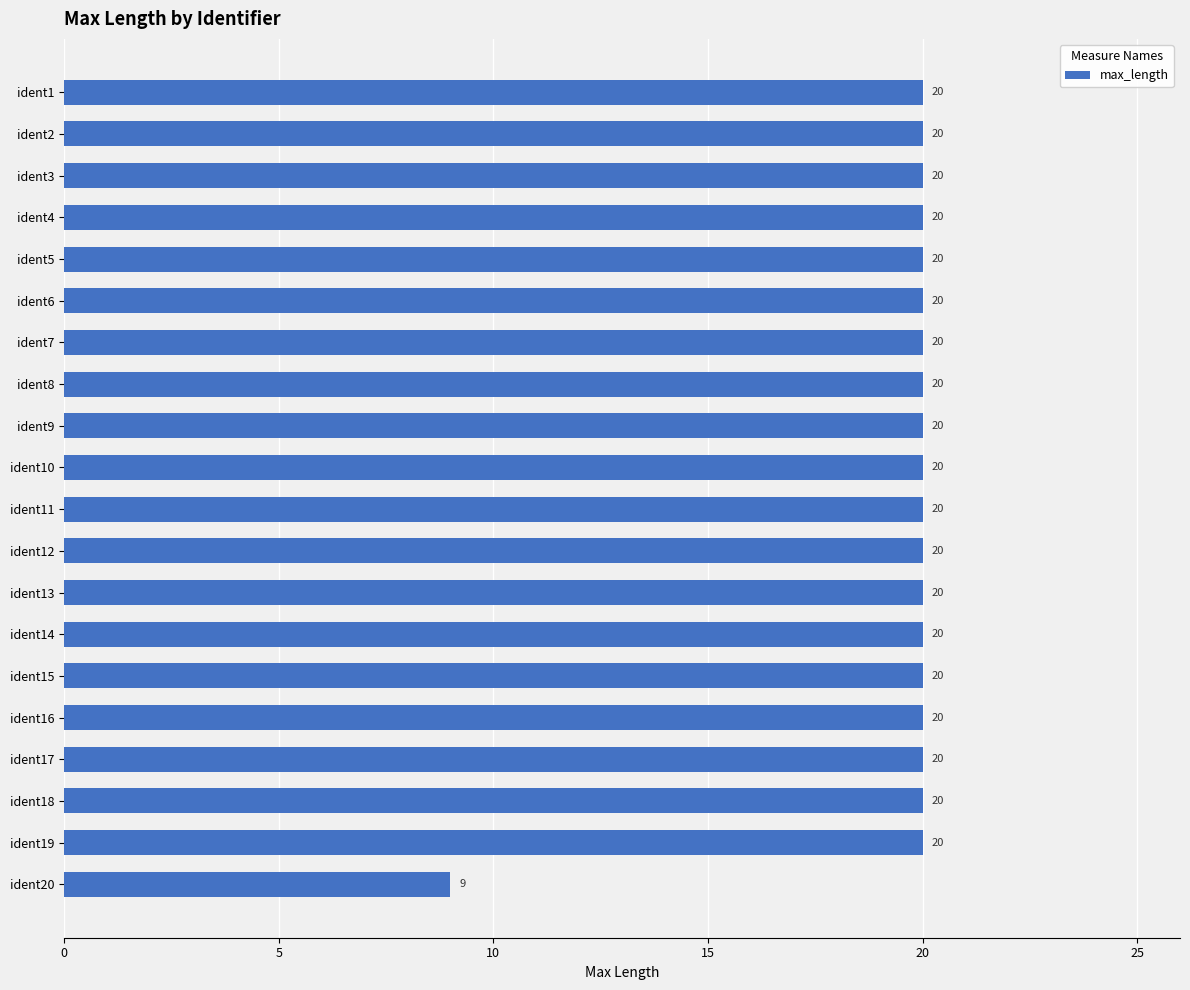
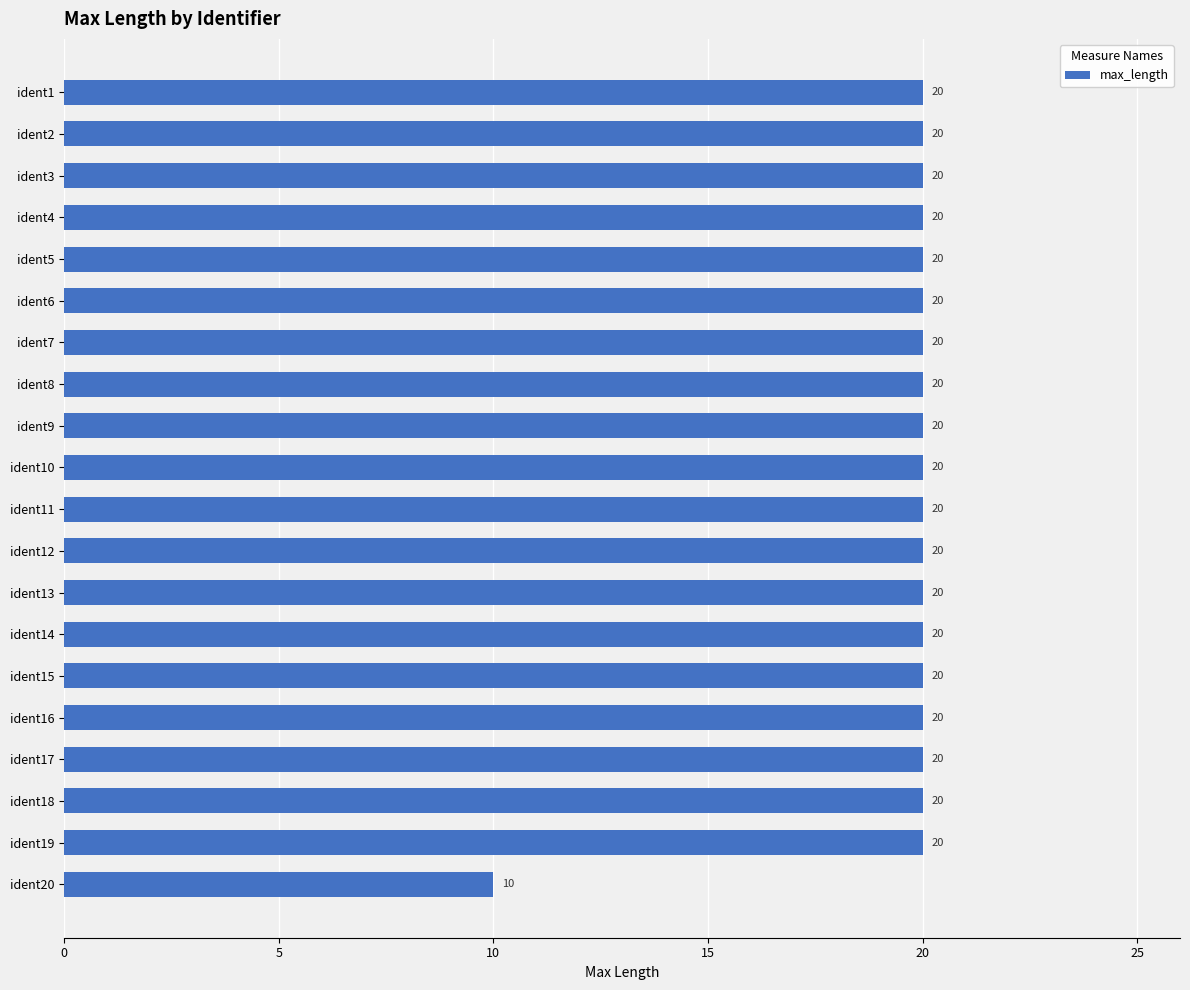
ident20: 9 -> 10
